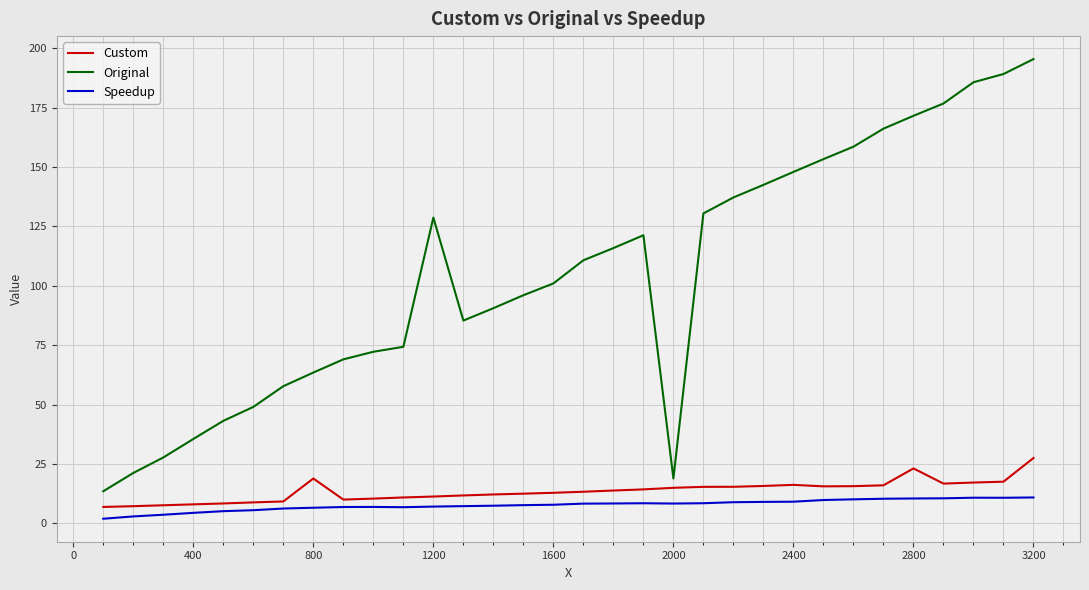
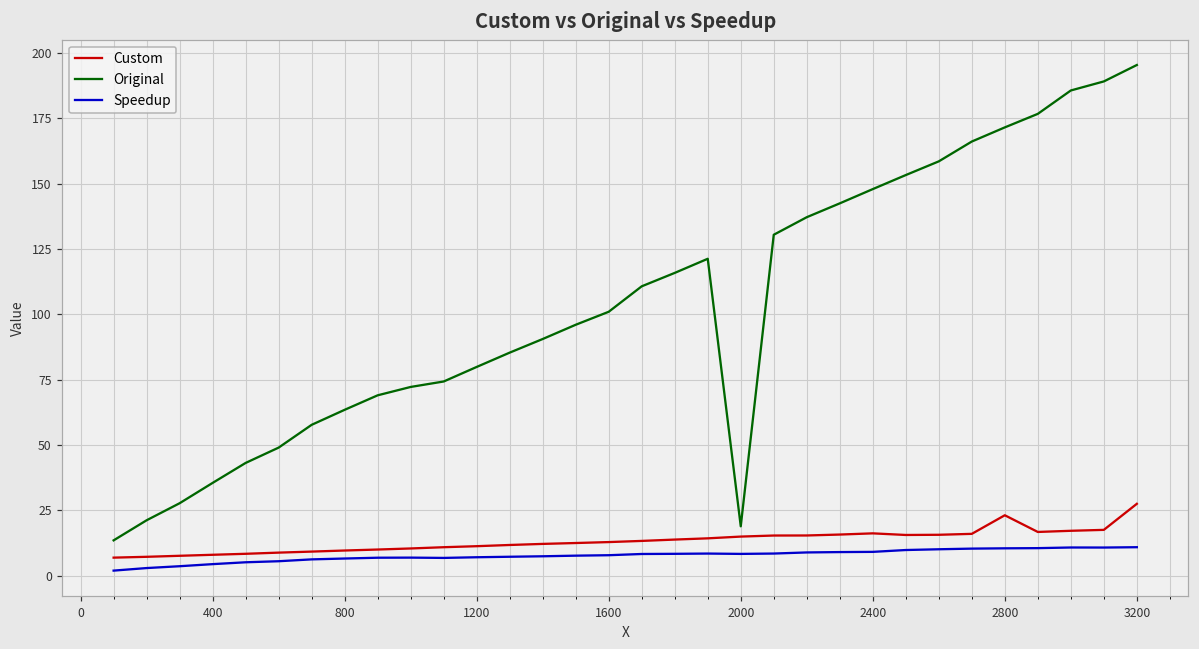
Custom, 800: 19 -> 10
Original, 1200: 129 -> 80
